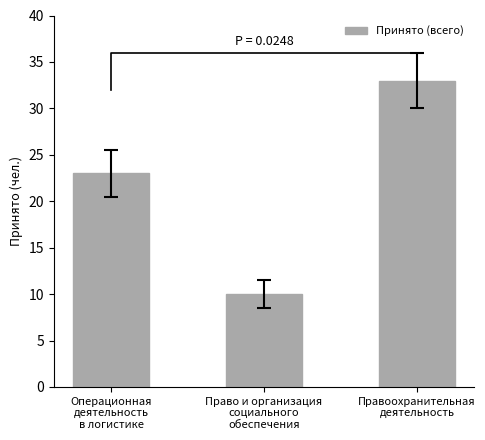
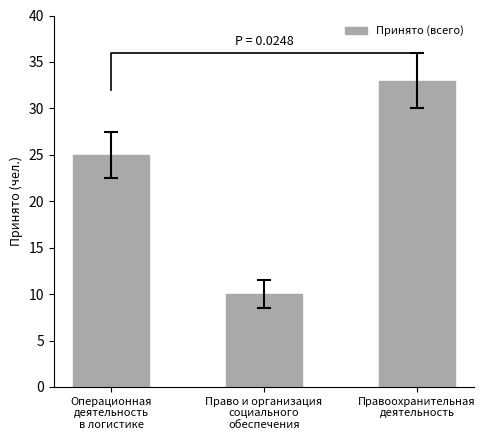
Принято (всего), Операционная деятельность в логистике: 23 -> 25
